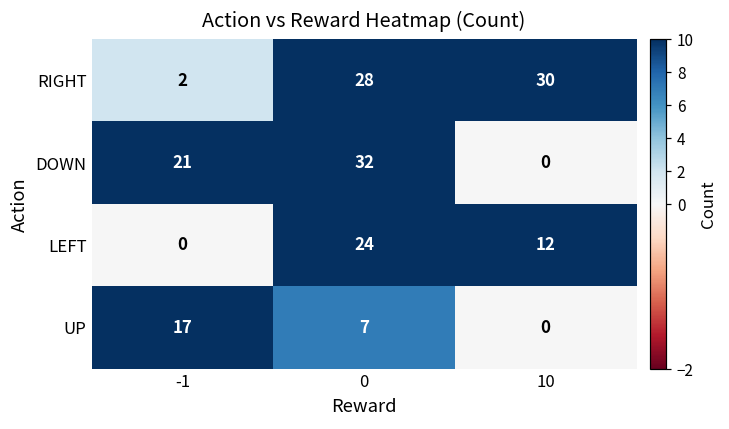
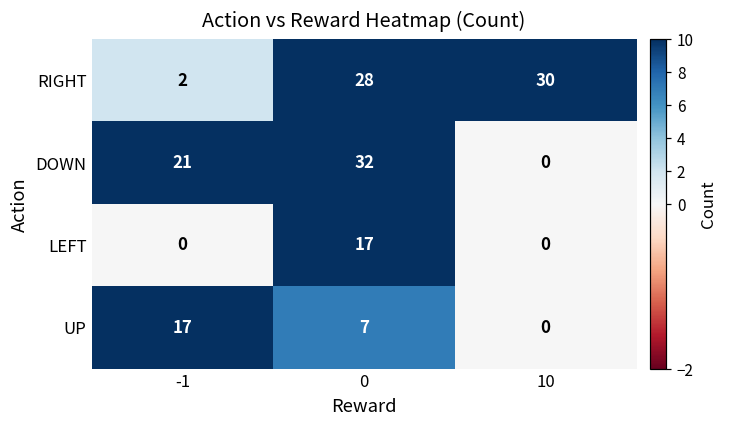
LEFT, 0: 24 -> 17
LEFT, 10: 12 -> 0
